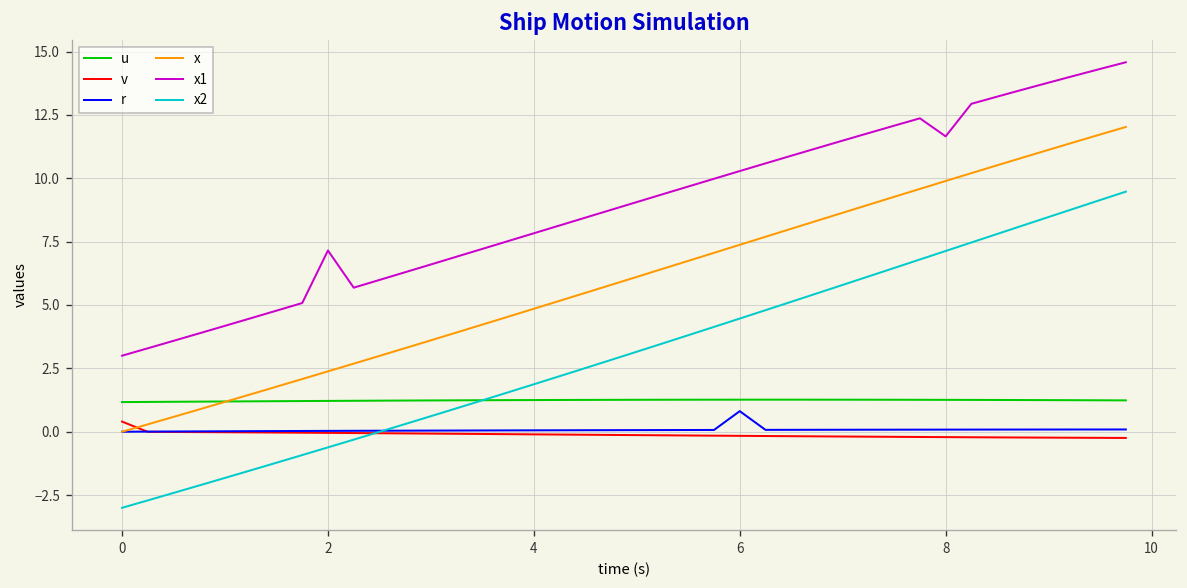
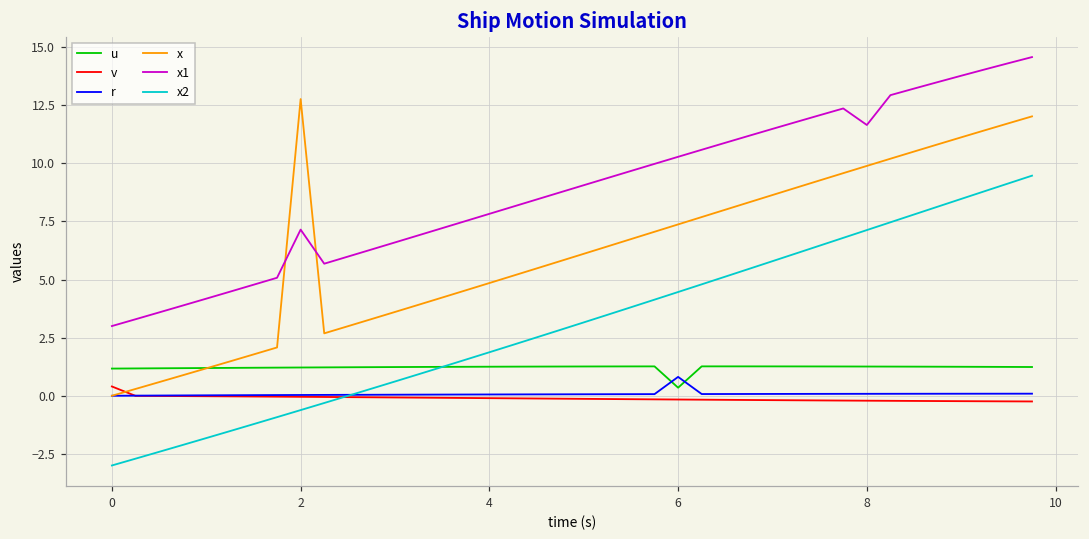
x, 2: 2.4 -> 12.8
u, 6: 1.3 -> 0.3
